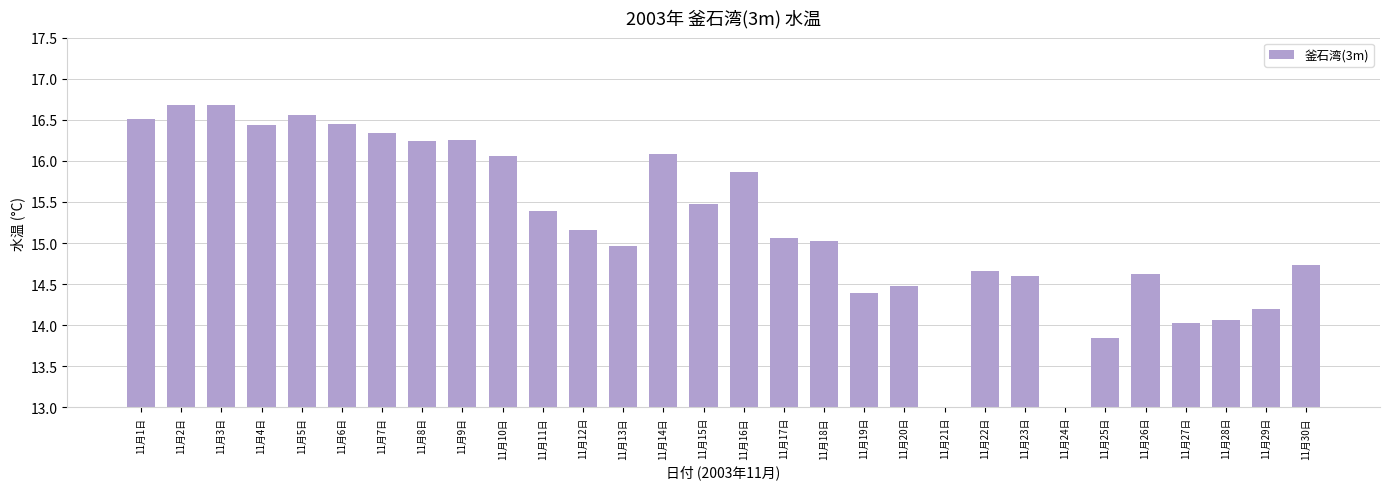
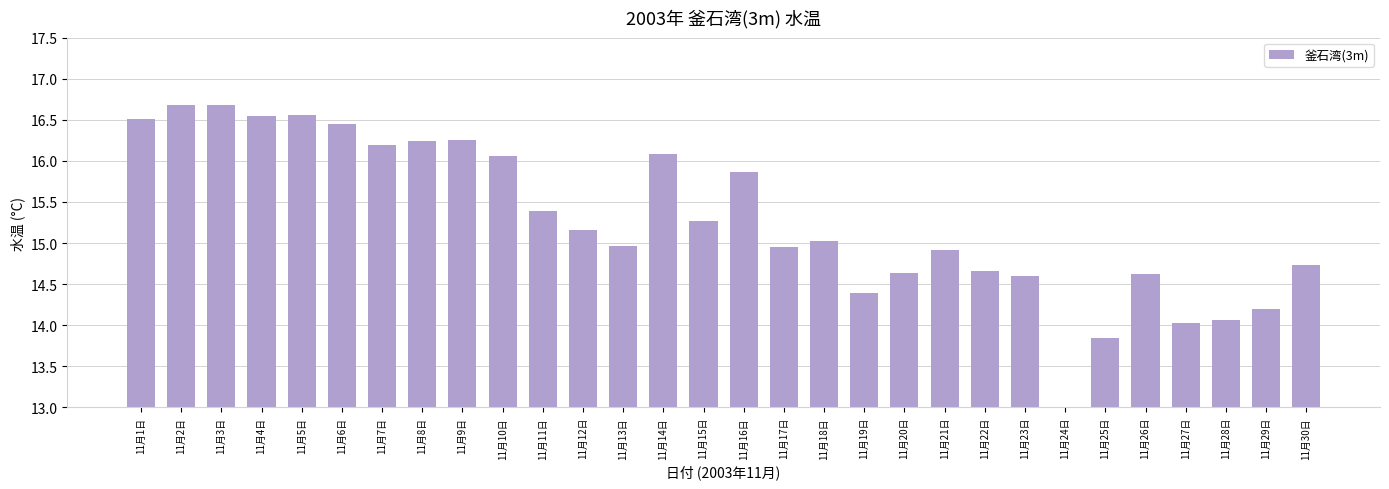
11月4日: 16.4 -> 16.6
11月7日: 16.3 -> 16.2
11月15日: 15.5 -> 15.3
11月17日: 15.1 -> 15.0
11月20日: 14.5 -> 14.6
11月21日: 13.0 -> 14.9
